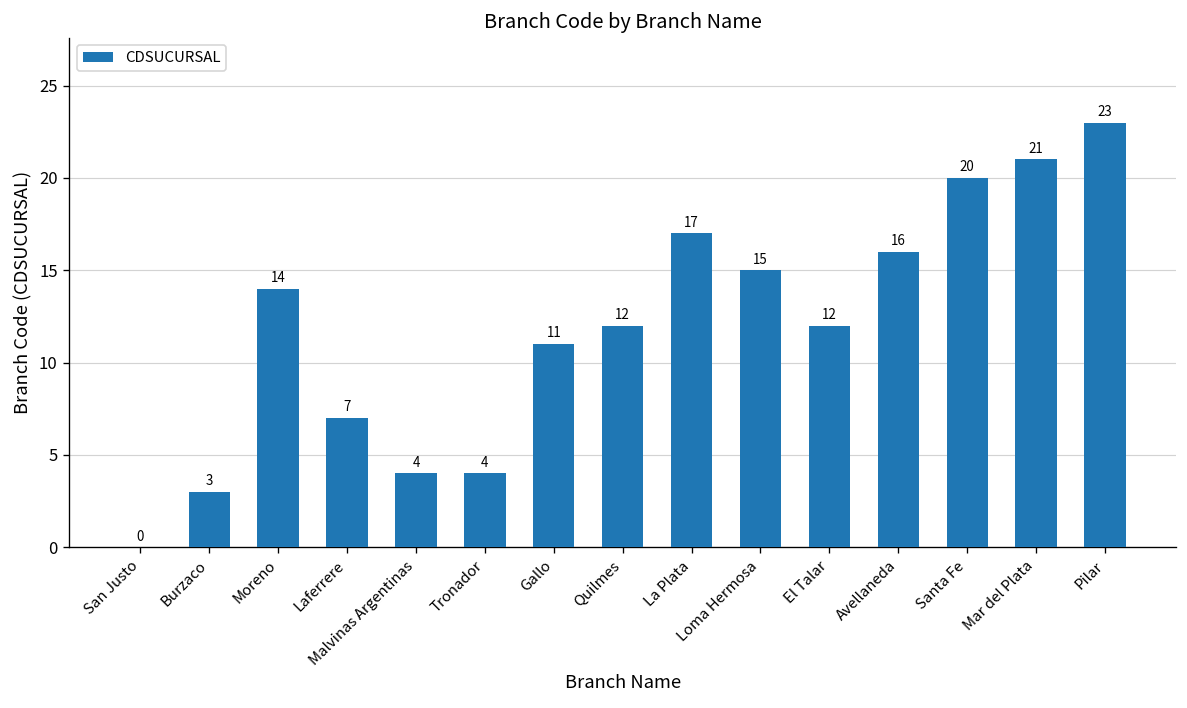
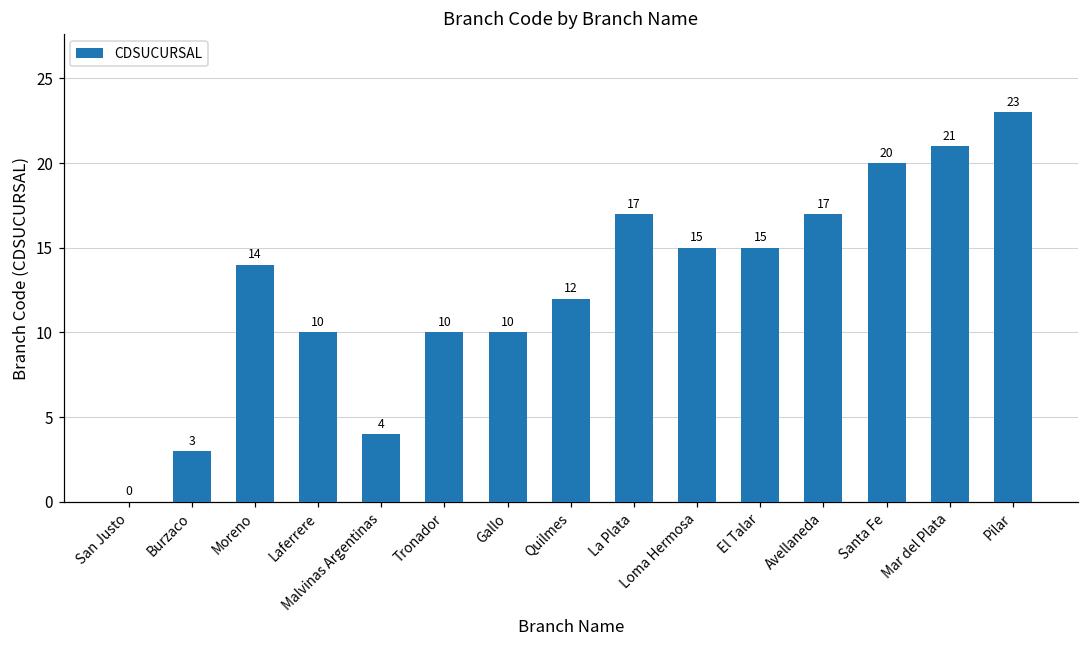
Laferrere: 7 -> 10
Tronador: 4 -> 10
Gallo: 11 -> 10
El Talar: 12 -> 15
Avellaneda: 16 -> 17
